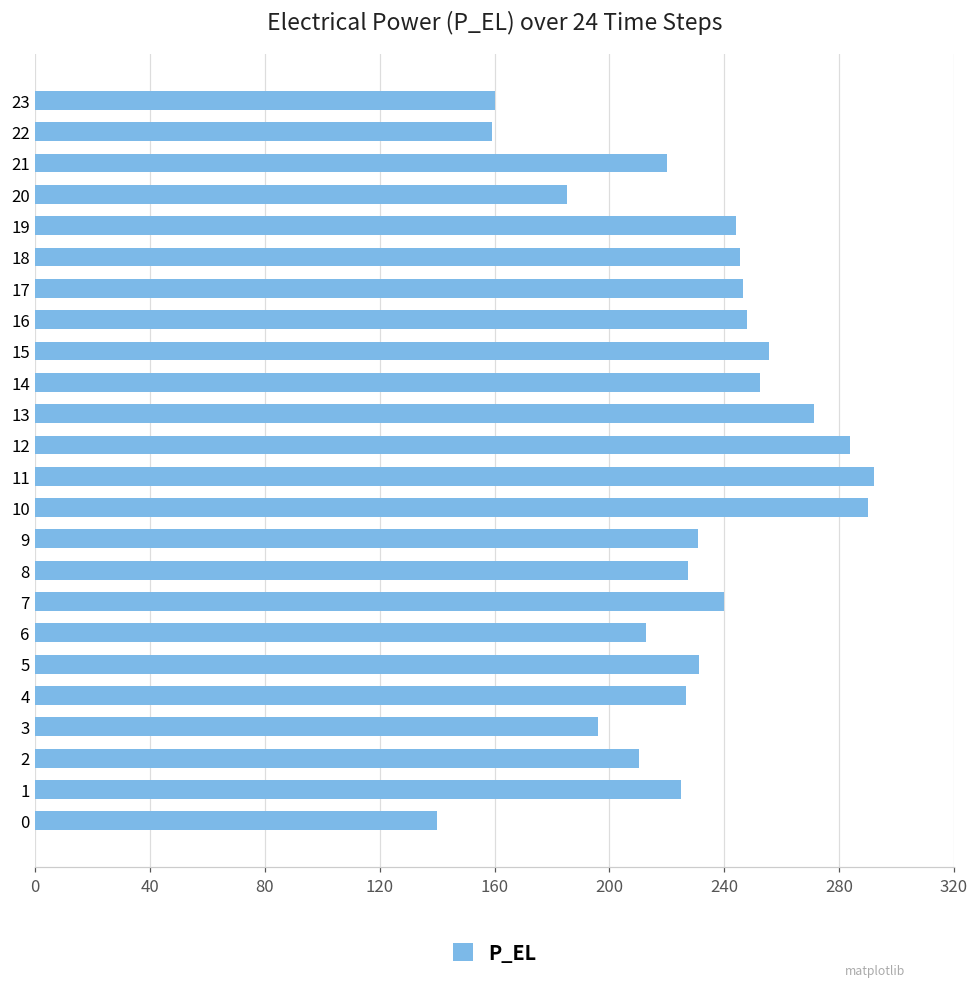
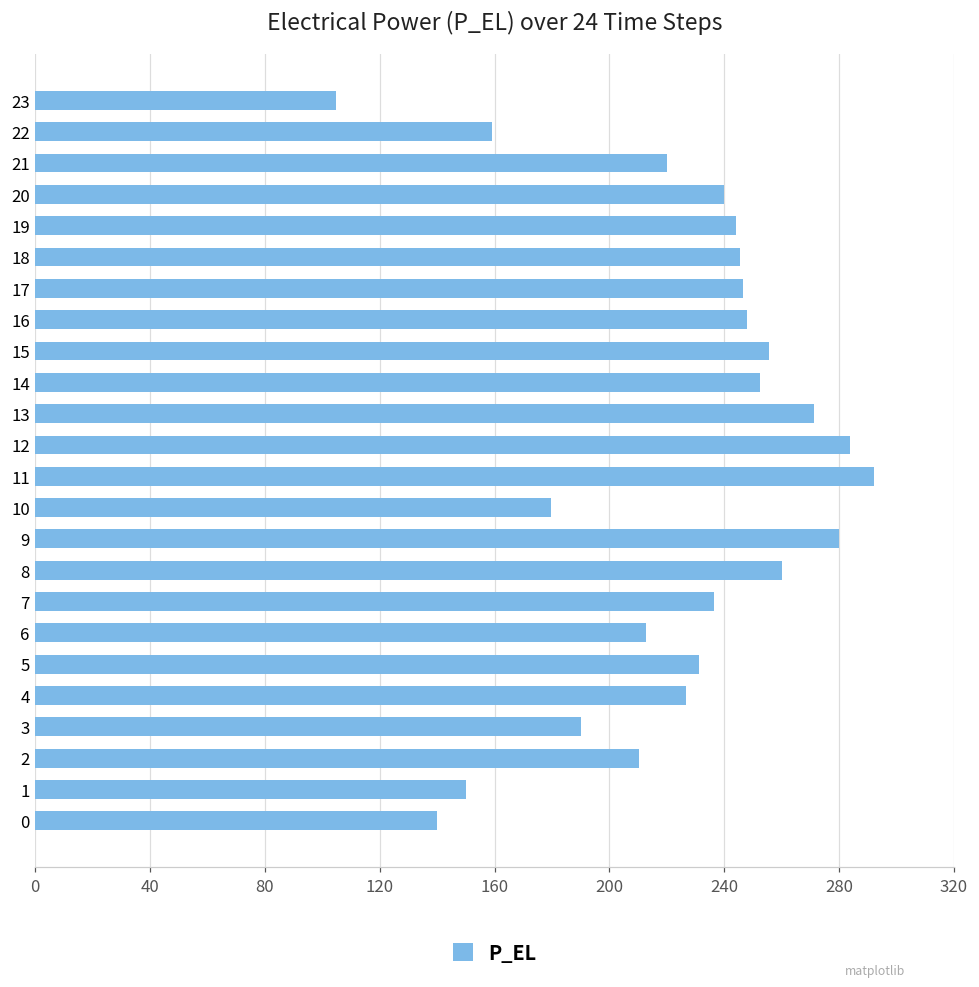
23: 160 -> 105
20: 185 -> 240
10: 290 -> 180
9: 231 -> 280
8: 227 -> 260
7: 240 -> 236
3: 196 -> 190
1: 225 -> 150
